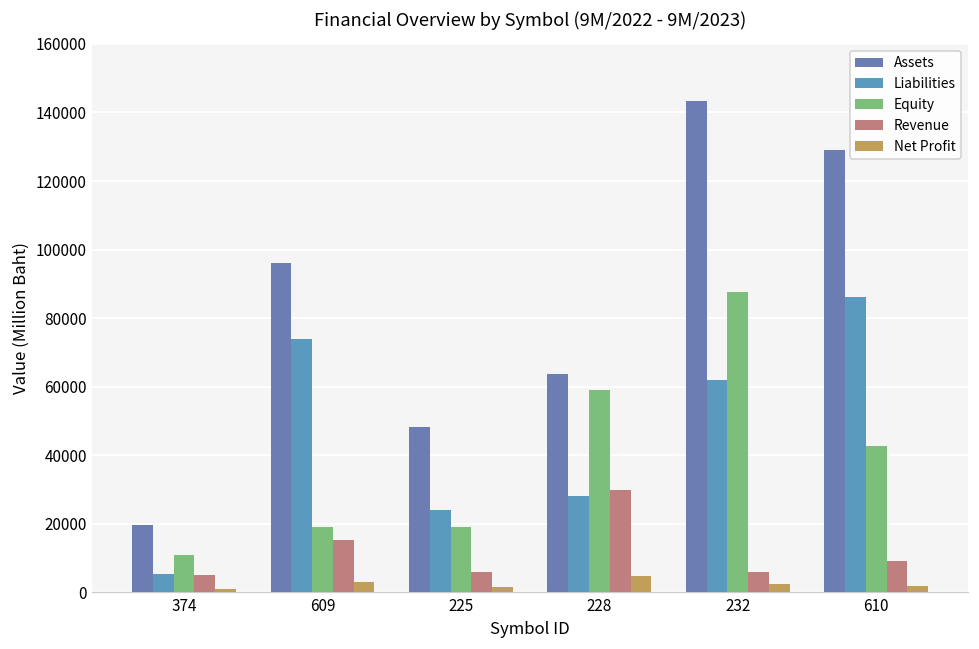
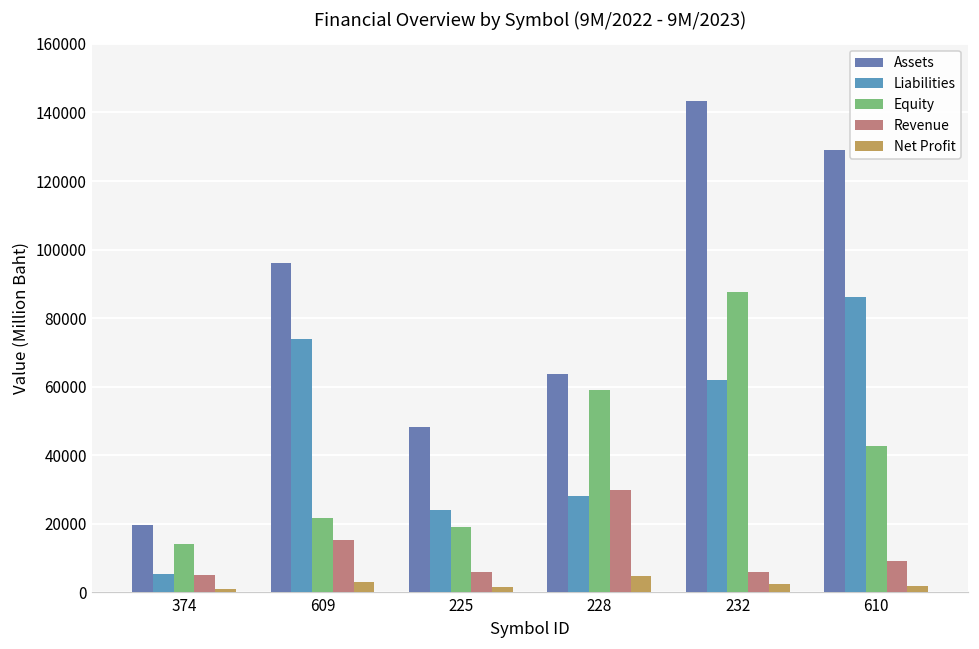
Equity, 374: 11000 -> 14000
Equity, 609: 19000 -> 22000
